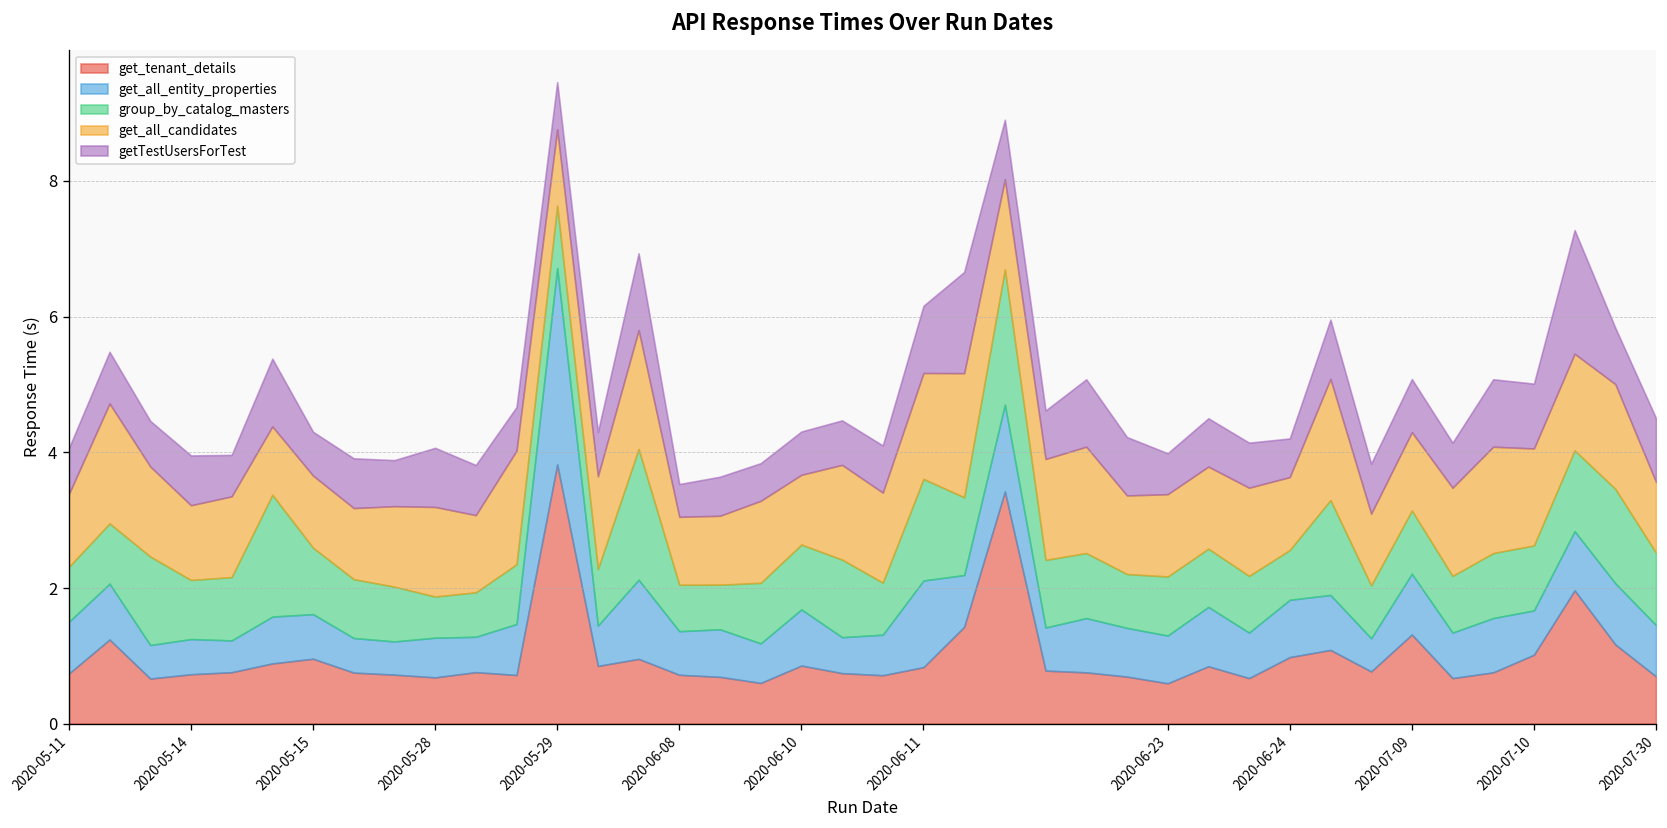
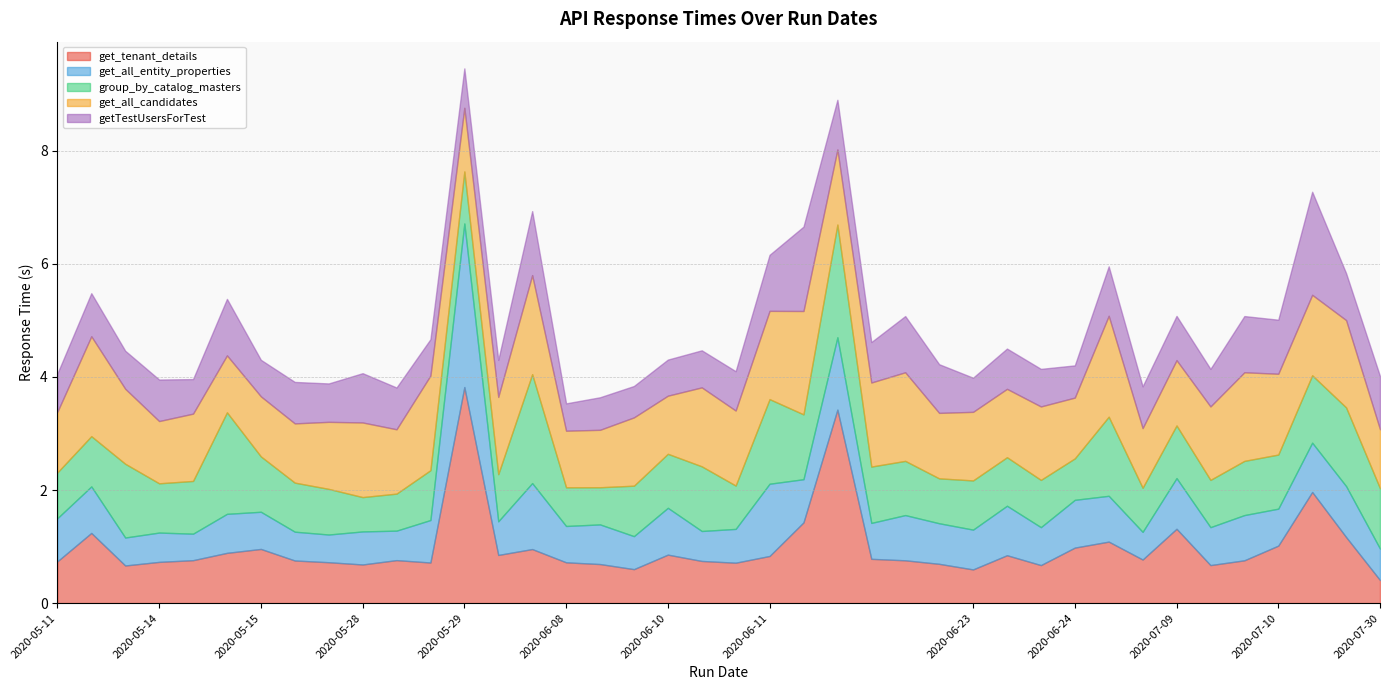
get_tenant_details, 2020-07-30: 0.7 -> 0.4
get_all_entity_properties, 2020-07-30: 0.8 -> 0.6
